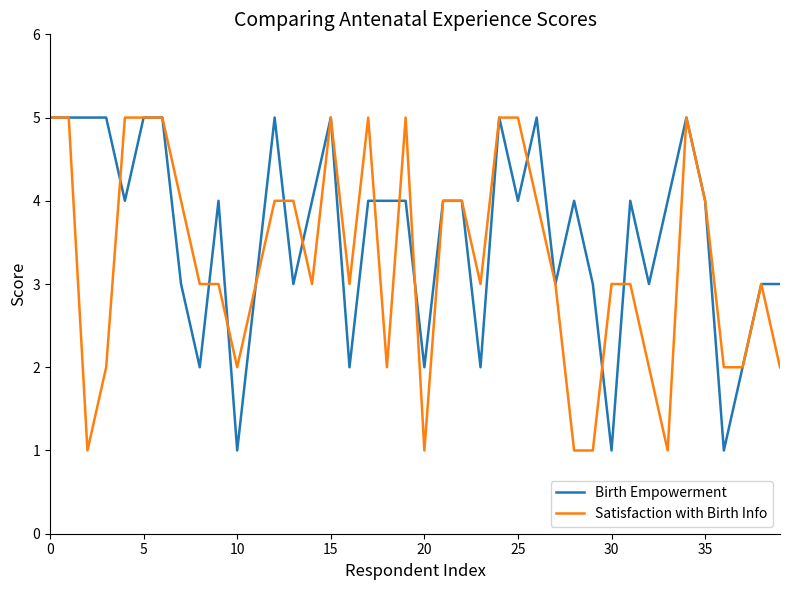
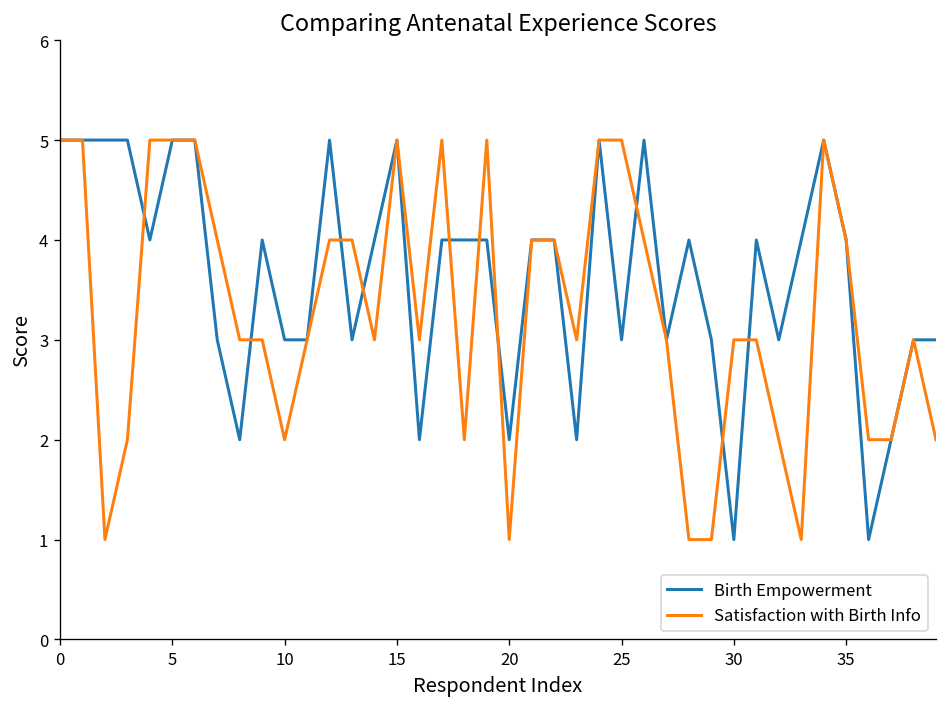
Birth Empowerment, 10: 1 -> 3
Birth Empowerment, 25: 4 -> 3
